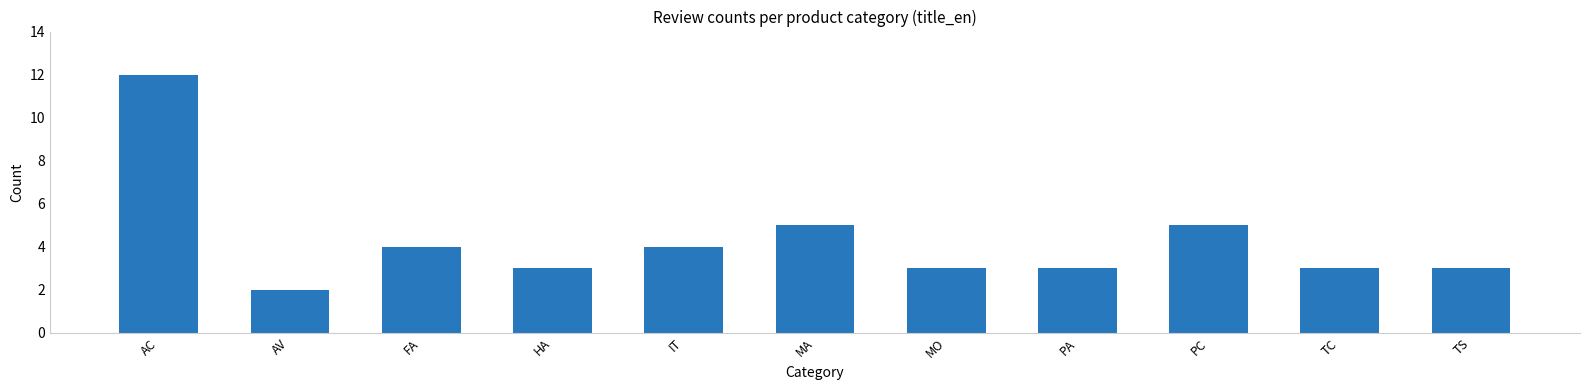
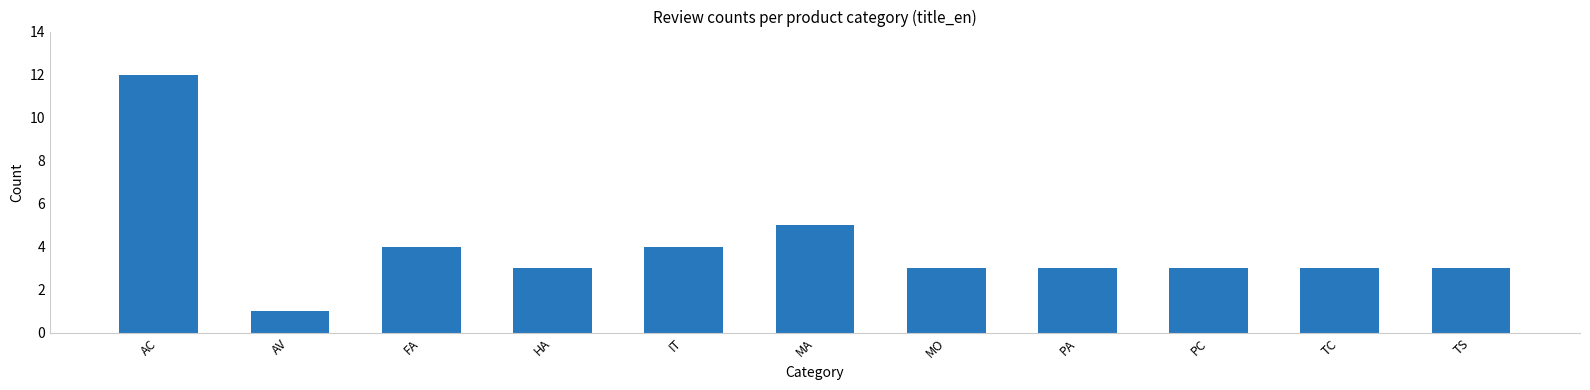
AV: 2 -> 1
PC: 5 -> 3
